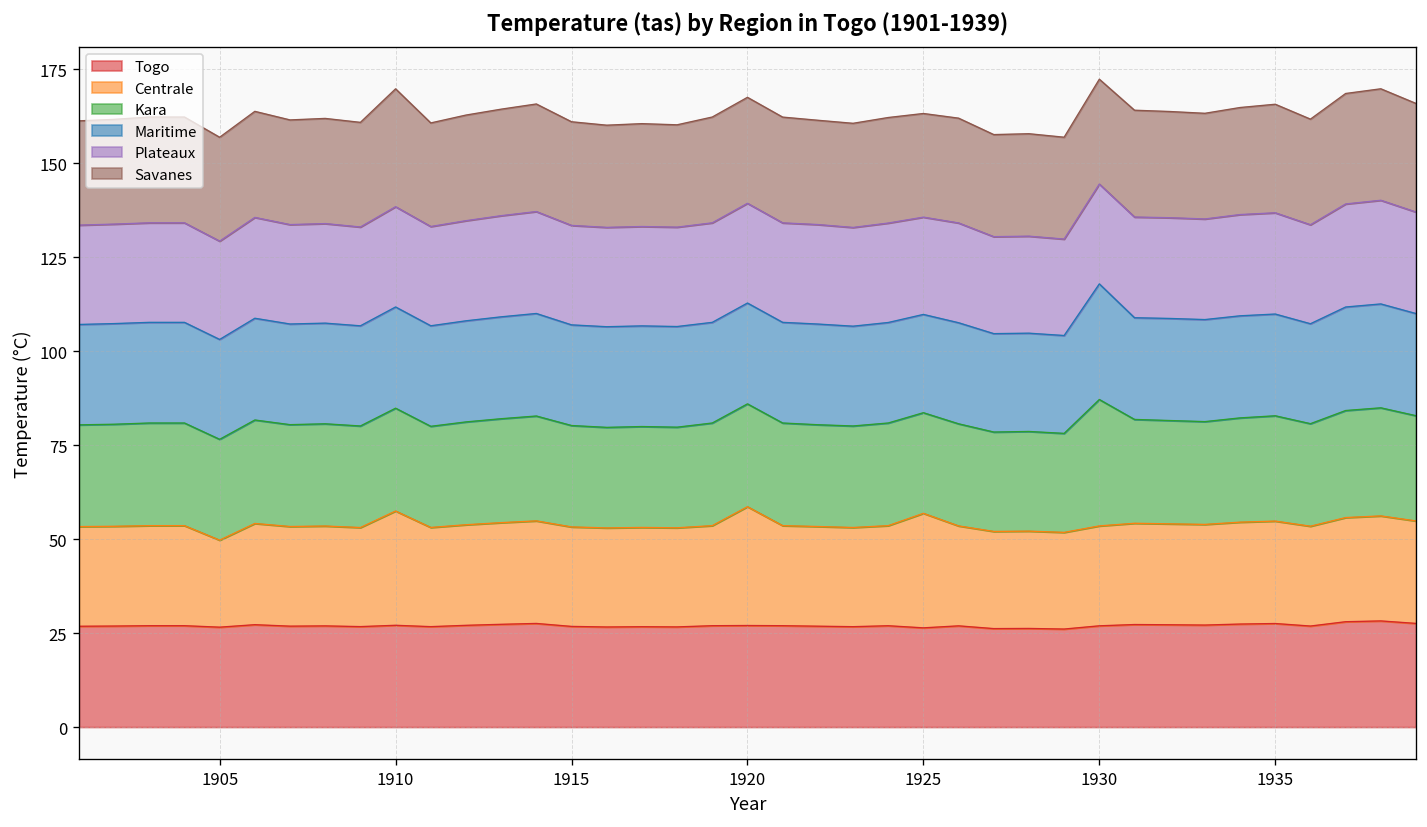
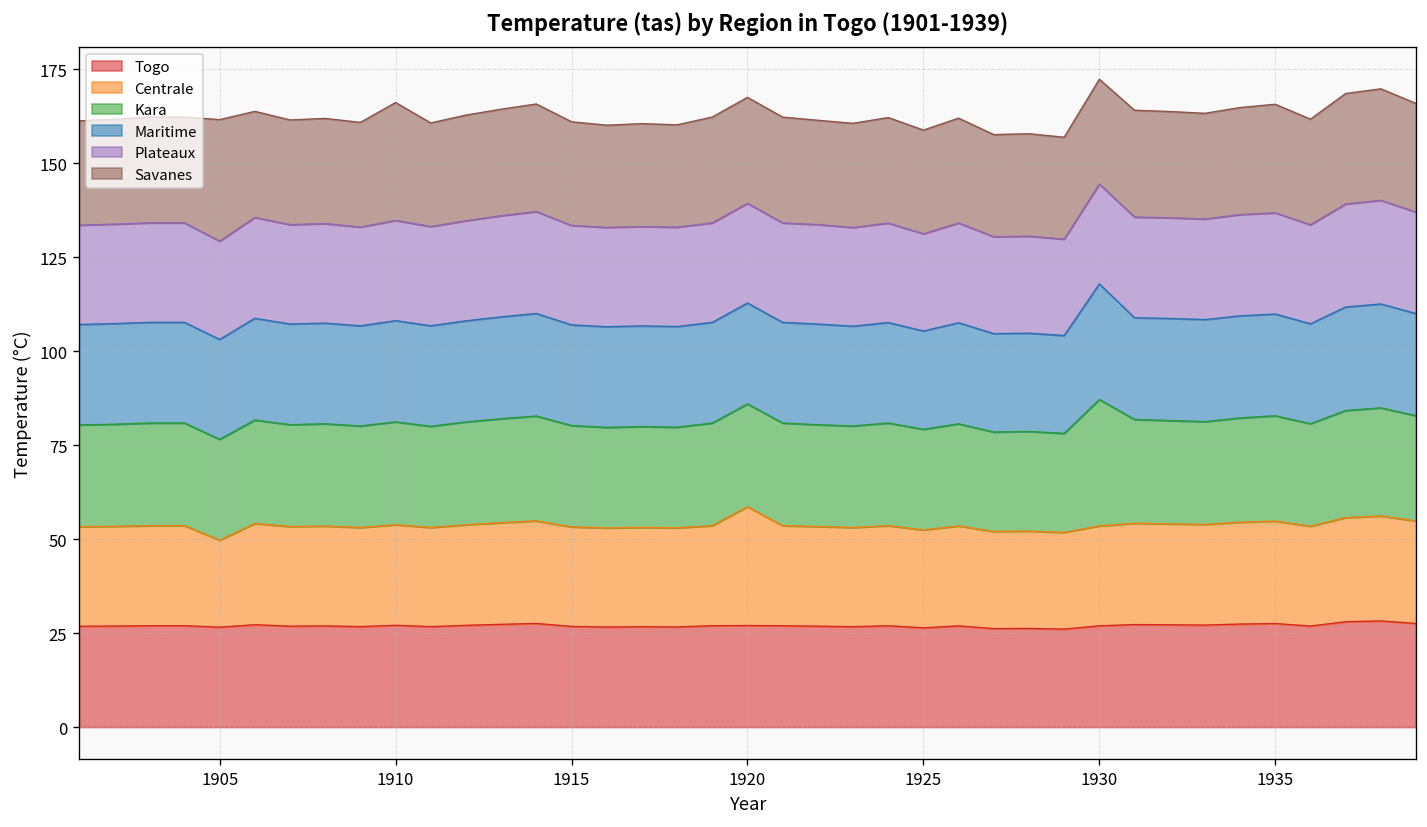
Savanes, 1905: 28 -> 32
Centrale, 1910: 30 -> 27
Centrale, 1925: 30 -> 26
